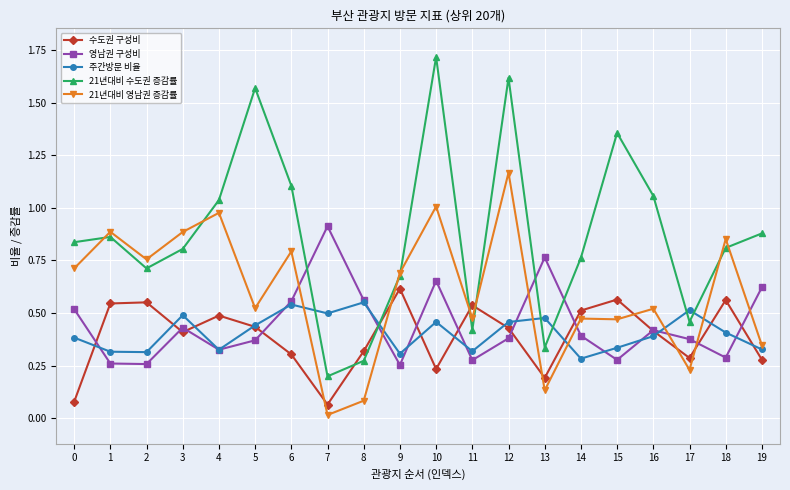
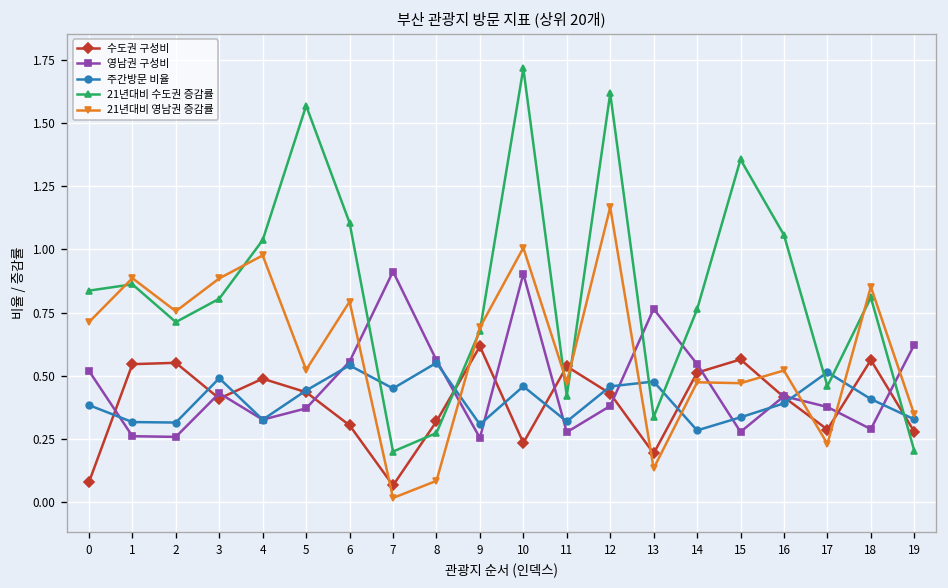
주간방문 비율, 7: 0.50 -> 0.45
영남권 구성비, 10: 0.65 -> 0.90
영남권 구성비, 14: 0.39 -> 0.55
21년대비 수도권 증감률, 19: 0.88 -> 0.20
